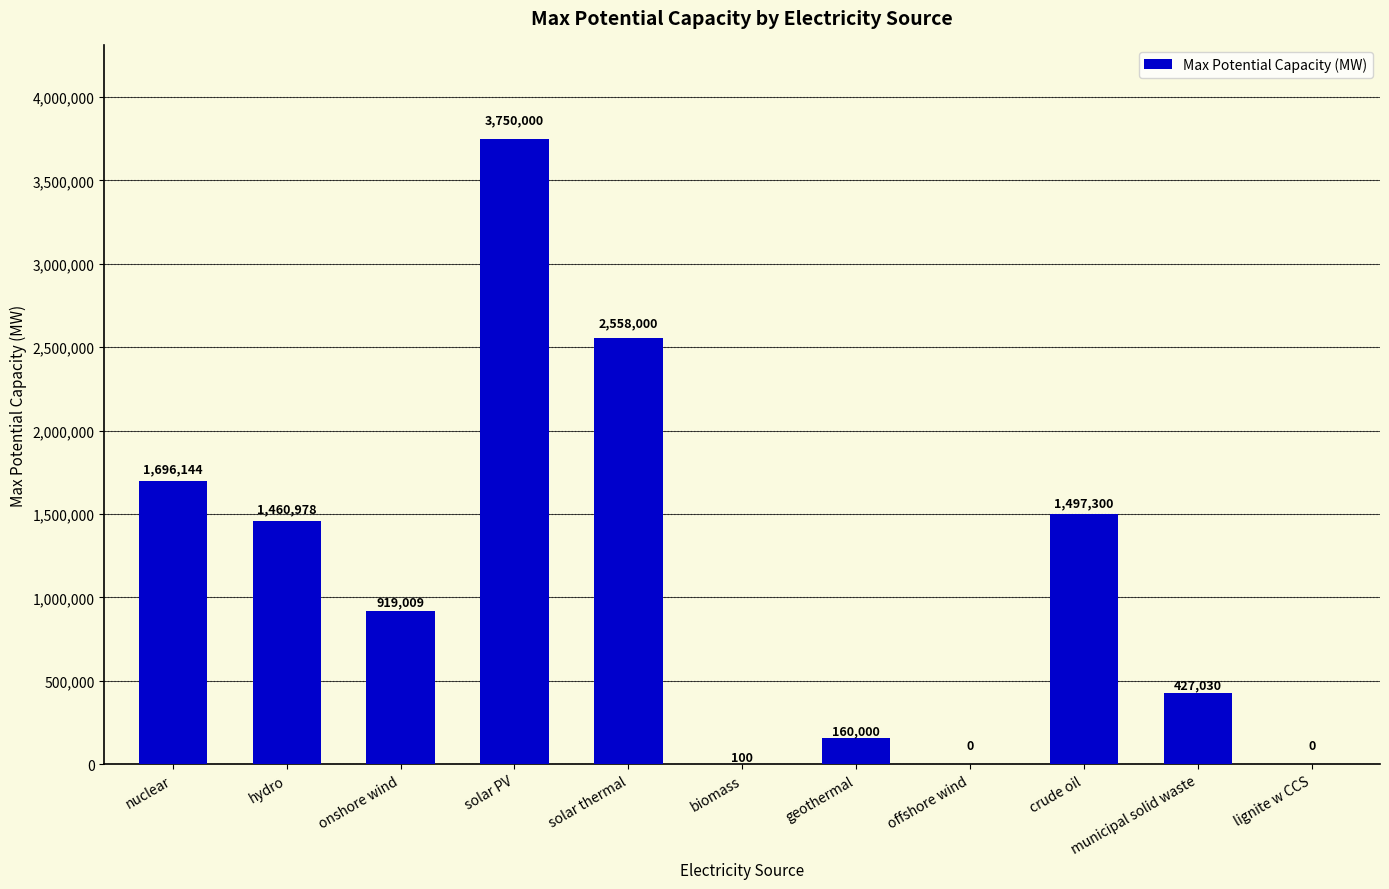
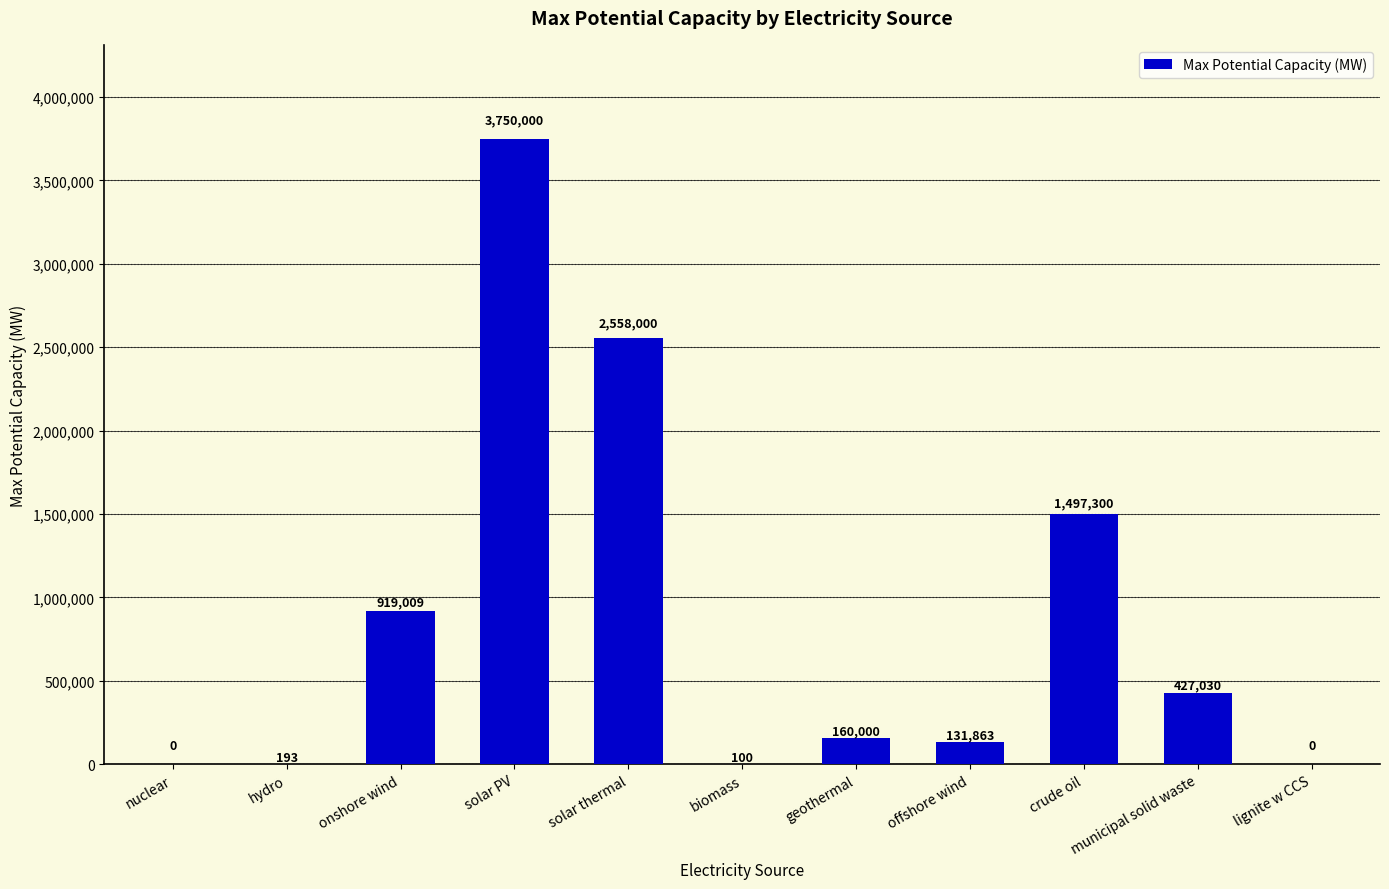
nuclear: 1,696,144 -> 0
hydro: 1,460,978 -> 193
offshore wind: 0 -> 131,863
